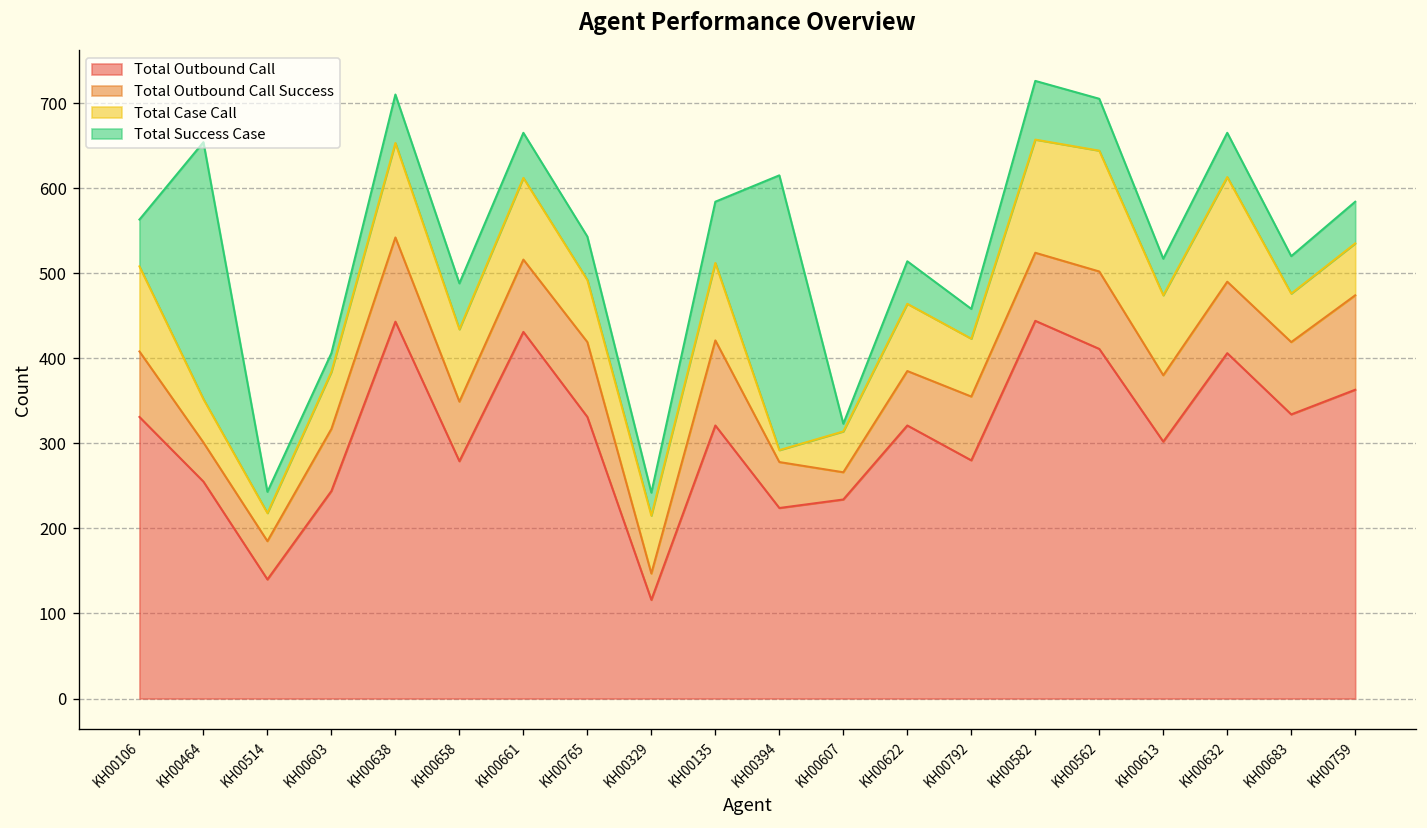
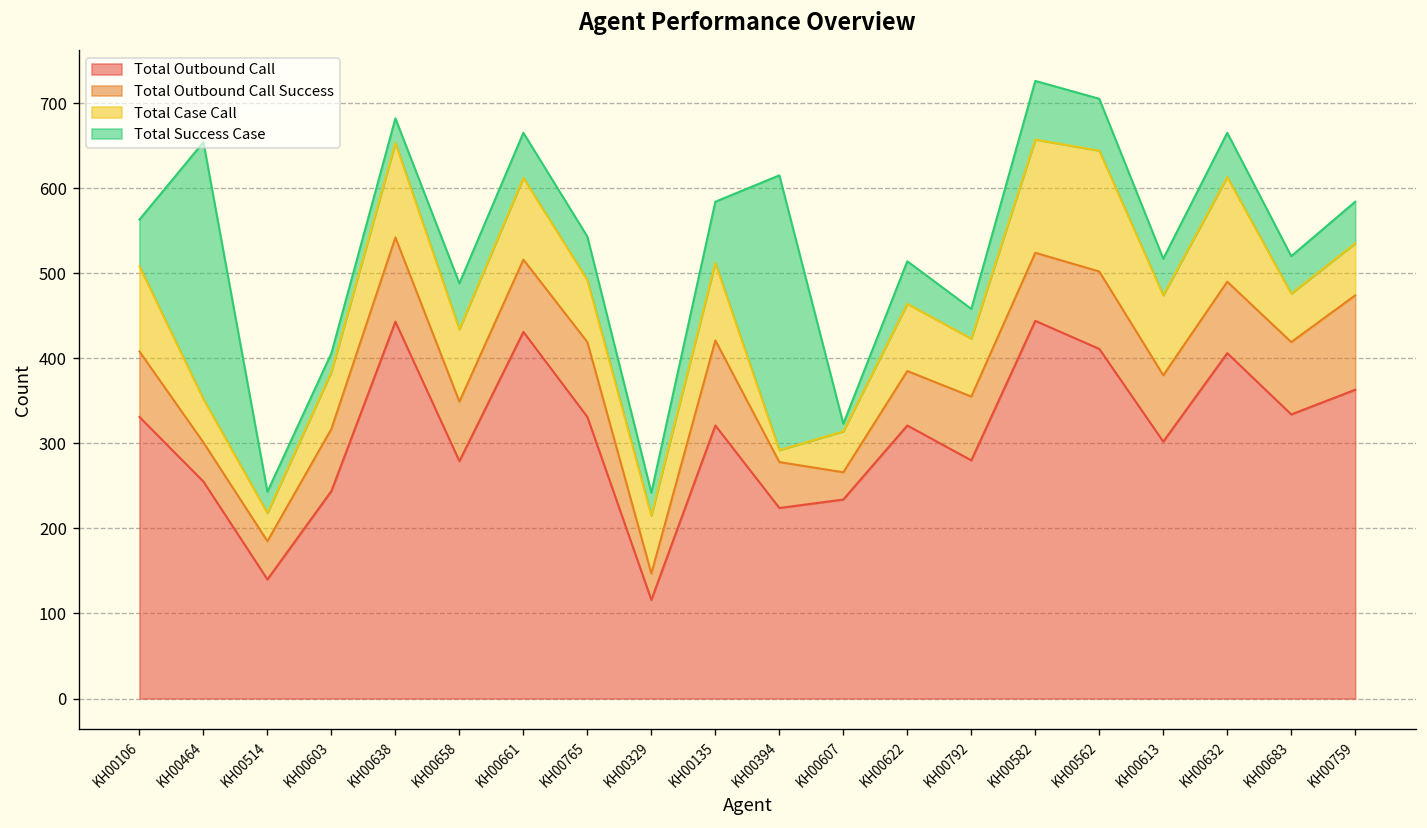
Total Success Case, KH00638: 60 -> 30
